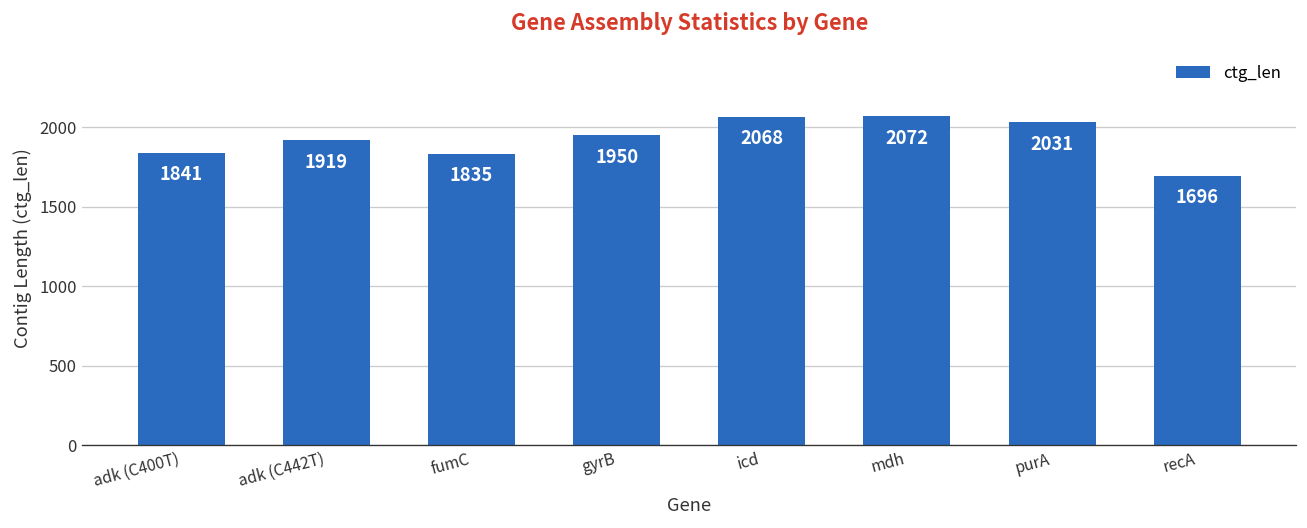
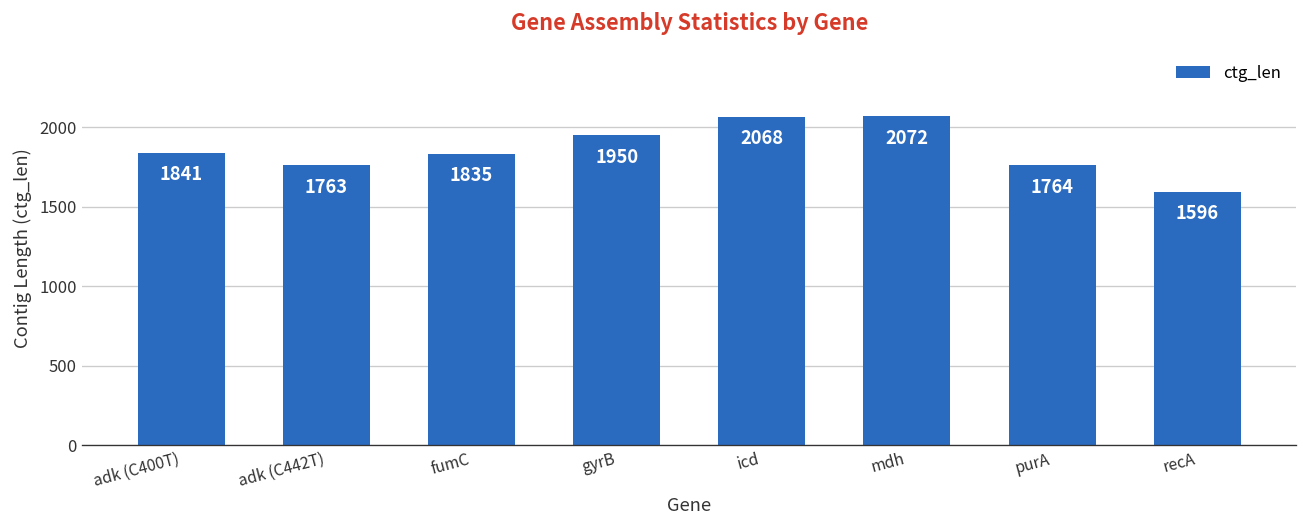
adk (C442T): 1919 -> 1763
purA: 2031 -> 1764
recA: 1696 -> 1596
